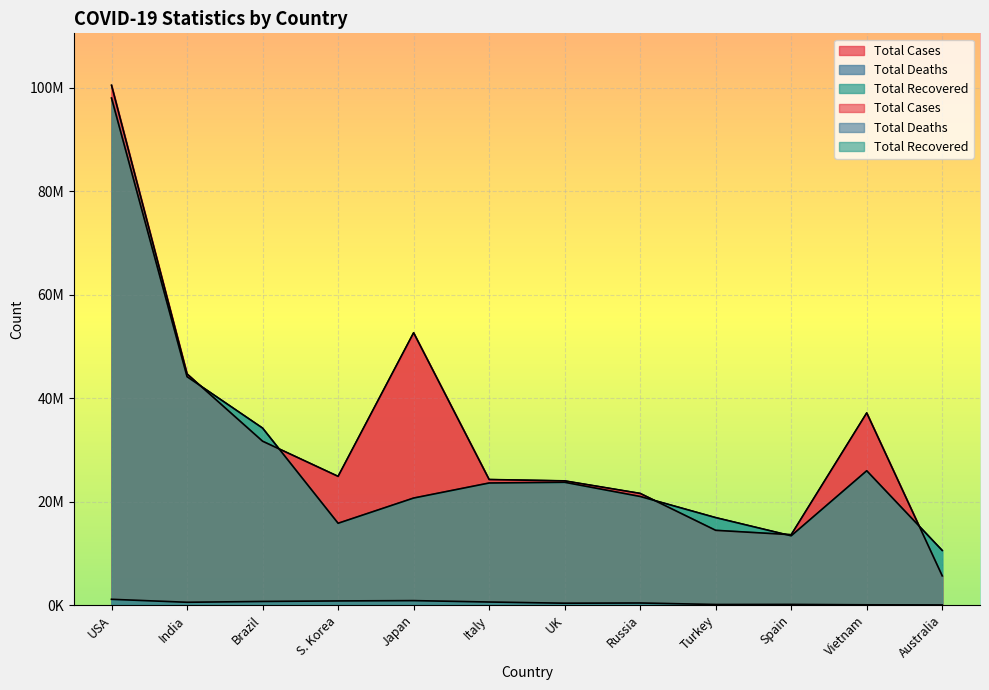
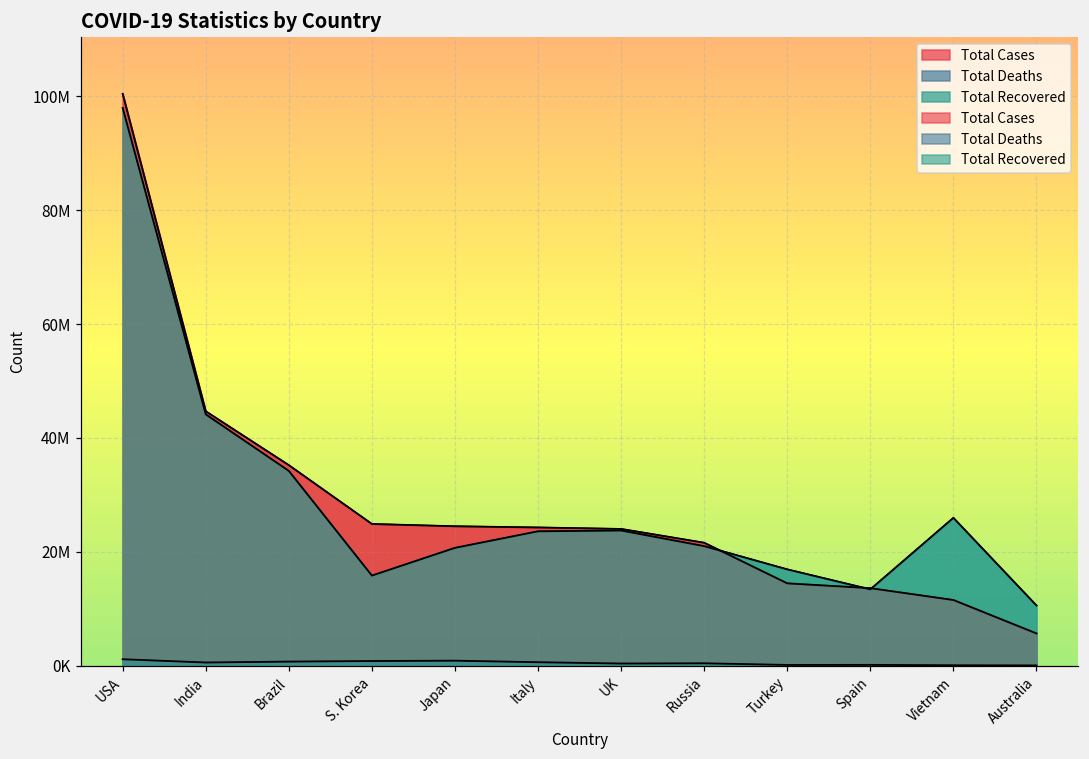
Total Cases, Brazil: 32000000 -> 35000000
Total Cases, Japan: 53000000 -> 24000000
Total Cases, Vietnam: 37000000 -> 12000000
